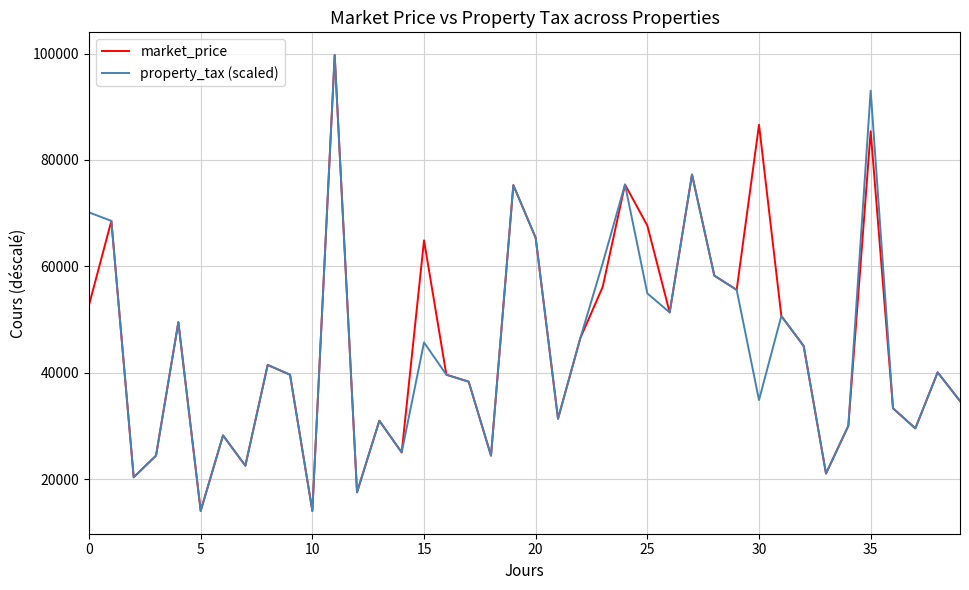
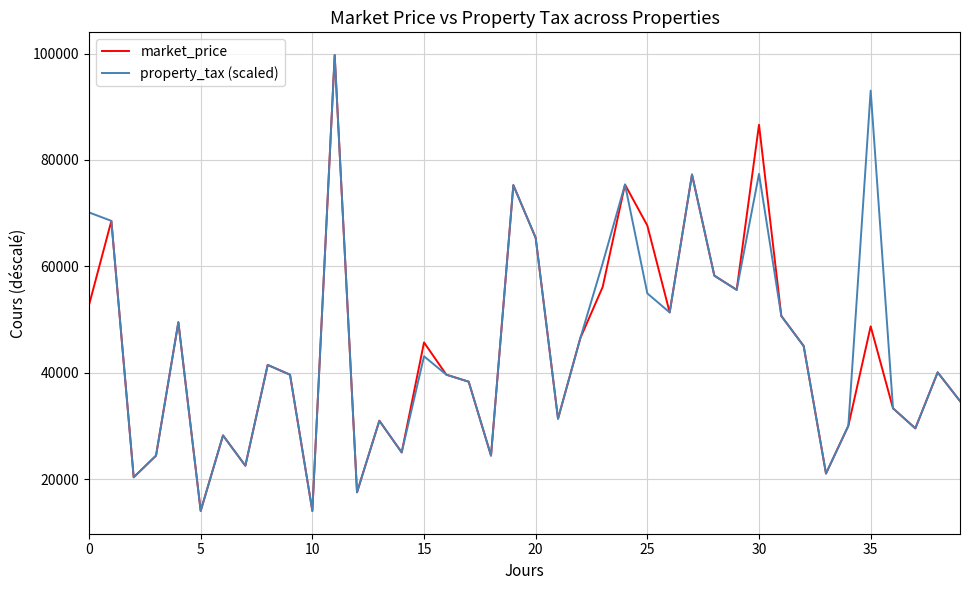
market_price, 15: 65000 -> 46000
property_tax (scaled), 15: 46000 -> 43000
property_tax (scaled), 30: 35000 -> 77000
market_price, 35: 85000 -> 49000
